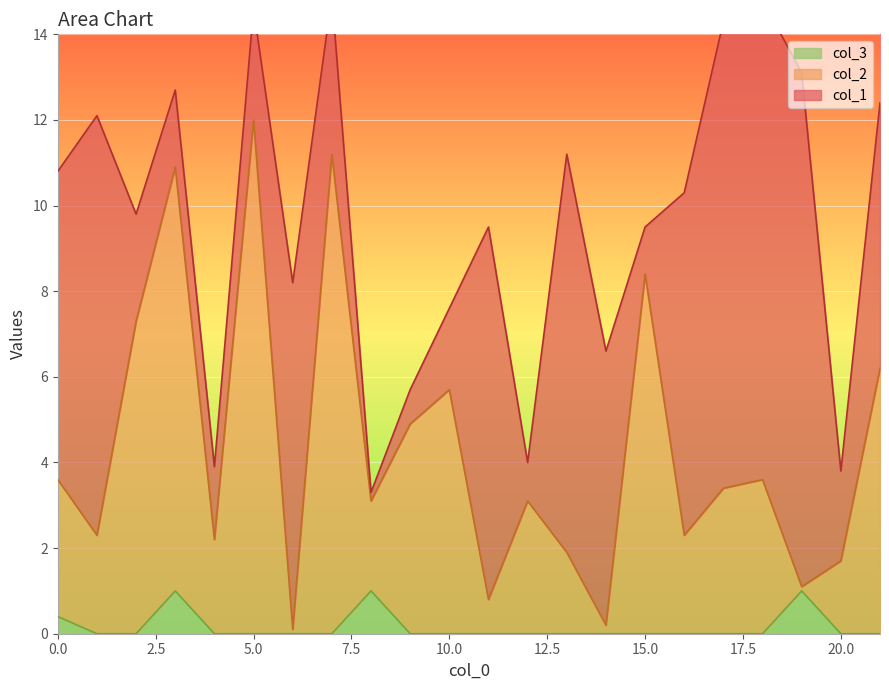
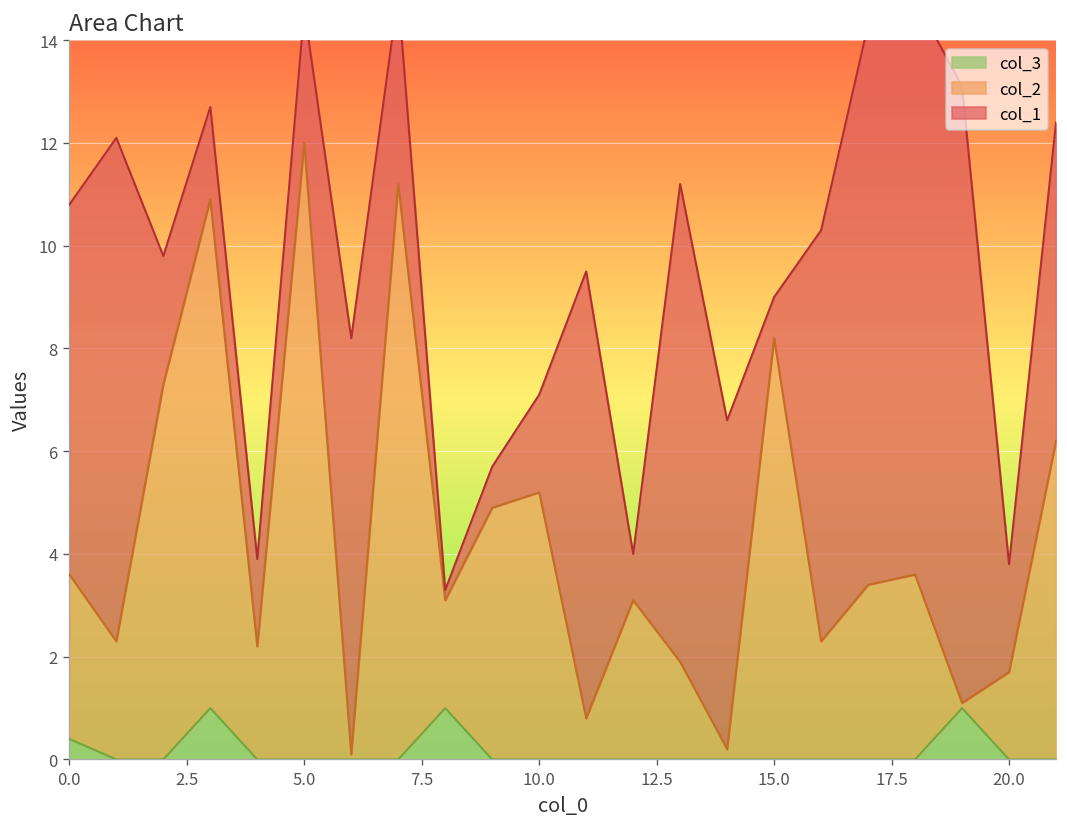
col_2, 10.0: 5.7 -> 5.2
col_2, 15.0: 8.4 -> 8.2
col_1, 15.0: 1.1 -> 0.8
